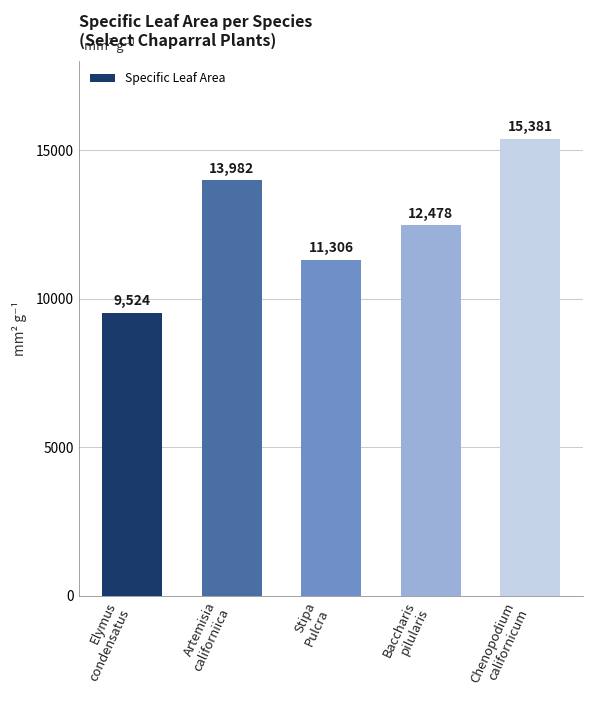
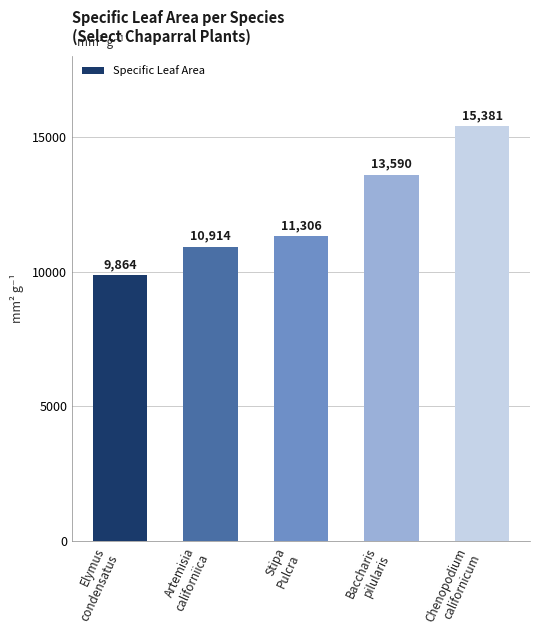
Elymus condensatus: 9,524 -> 9,864
Artemisia californiica: 13,982 -> 10,914
Baccharis pilularis: 12,478 -> 13,590
